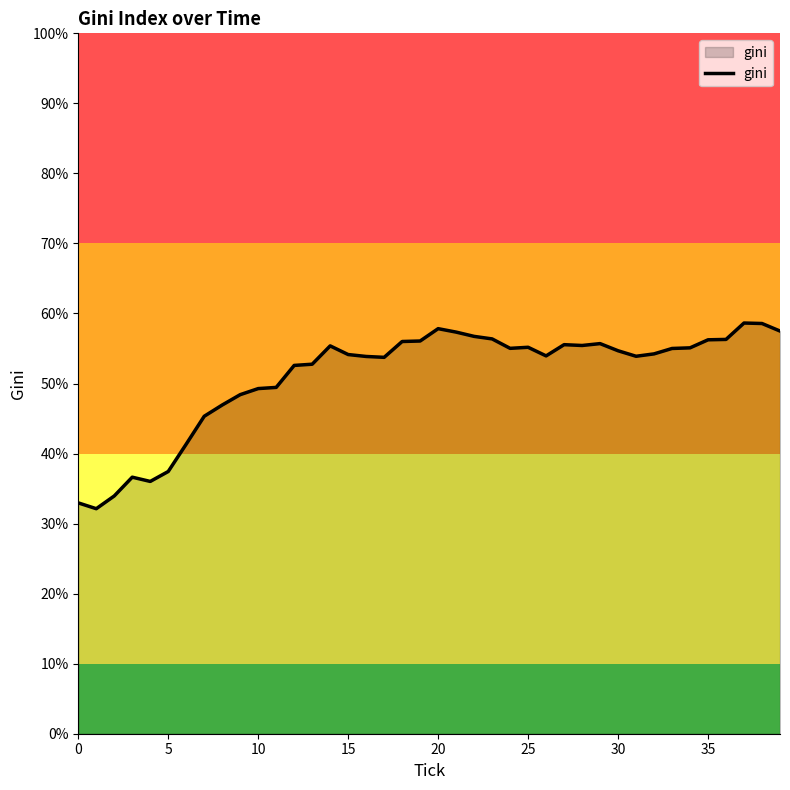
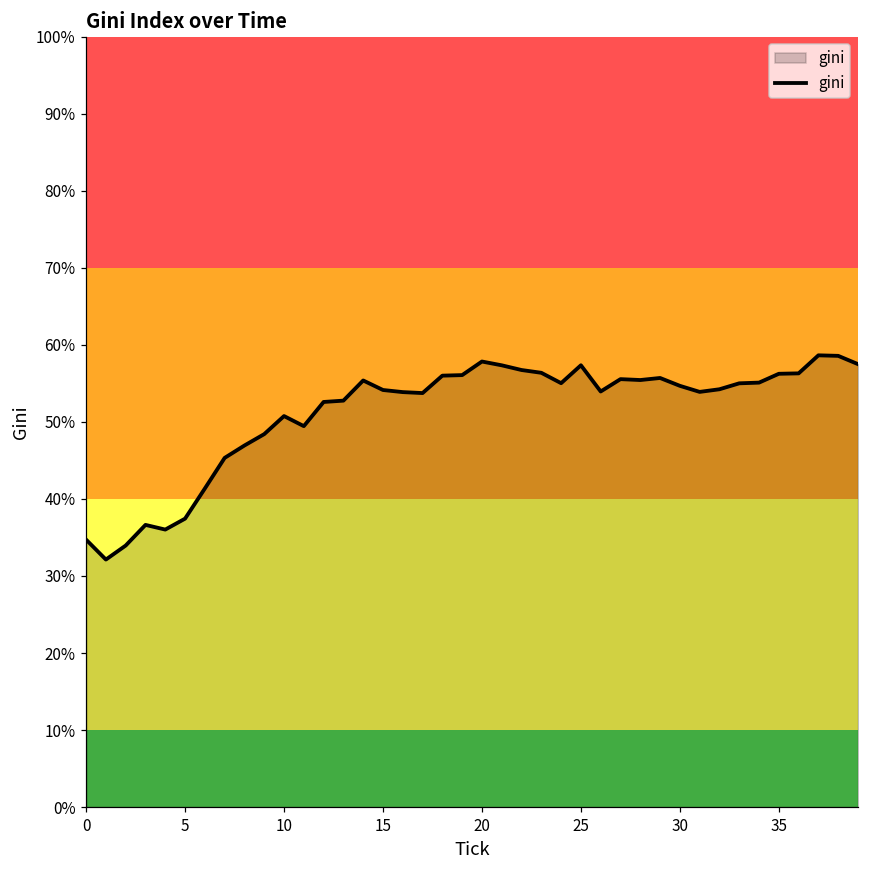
0: 33% -> 35%
10: 49% -> 51%
25: 55% -> 57%
